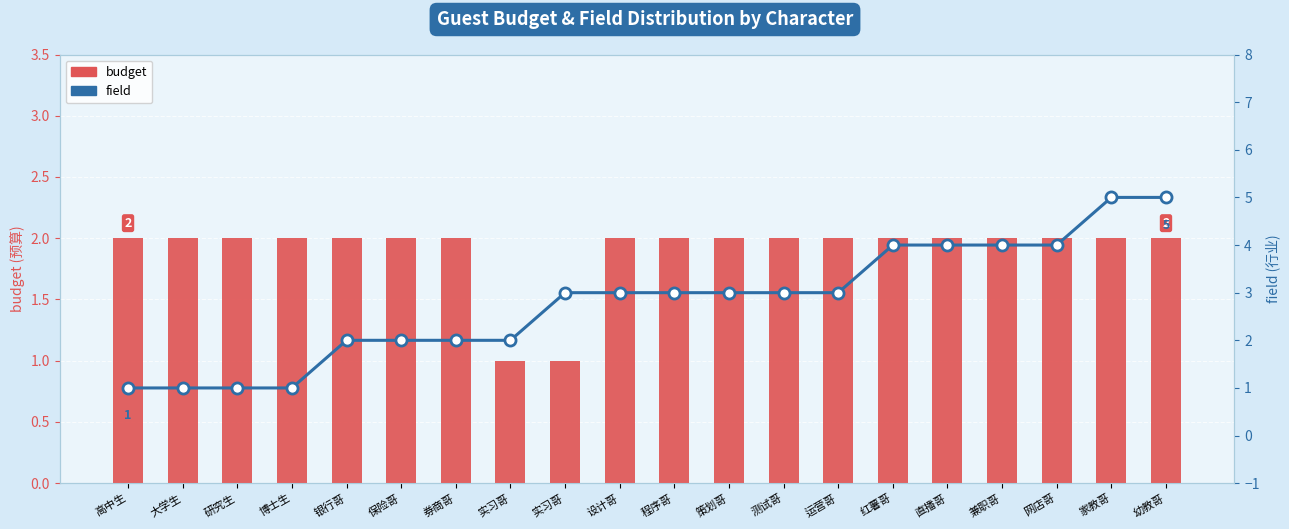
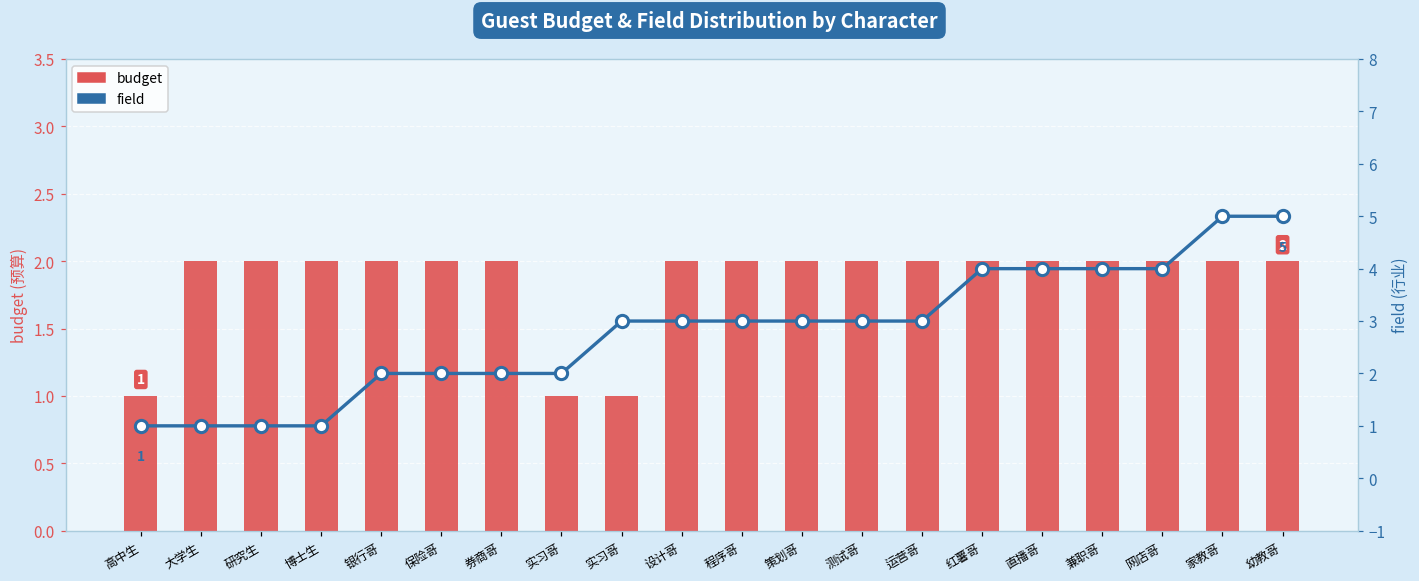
budget, 高中生: 2 -> 1
